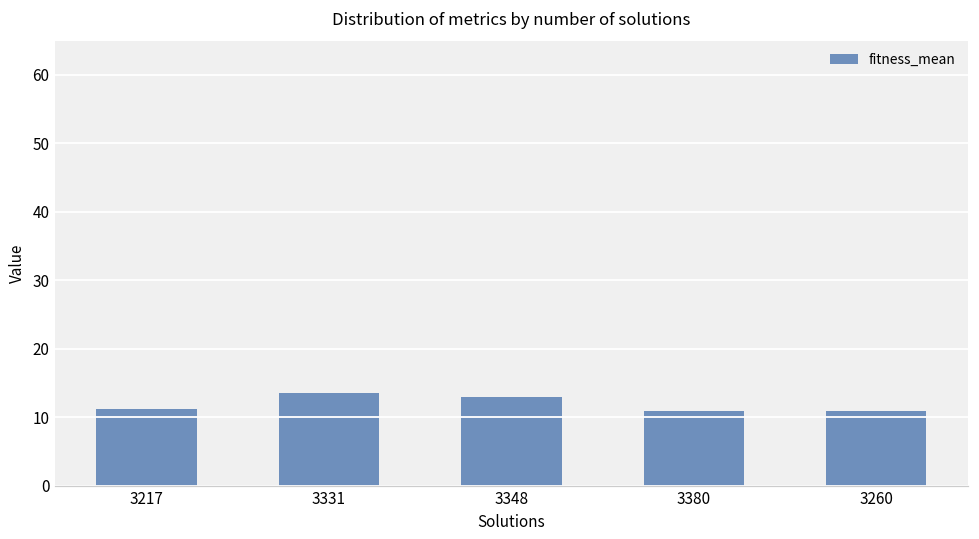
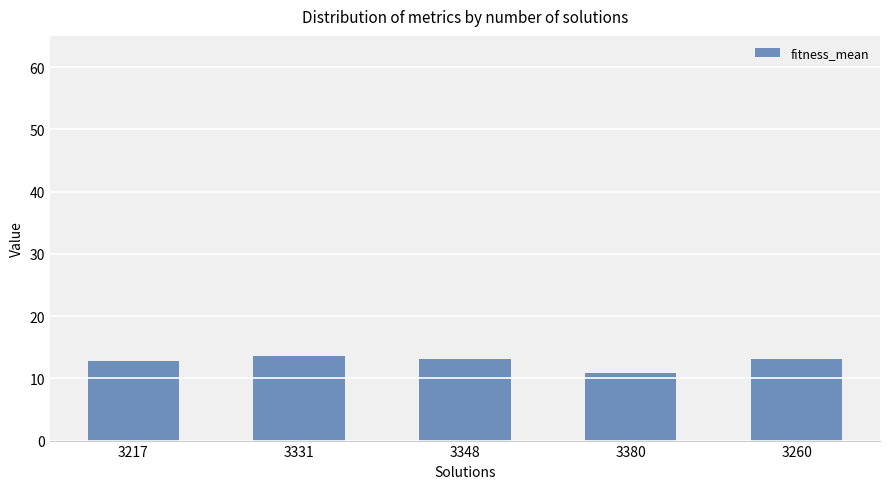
3217: 11 -> 13
3260: 11 -> 13
